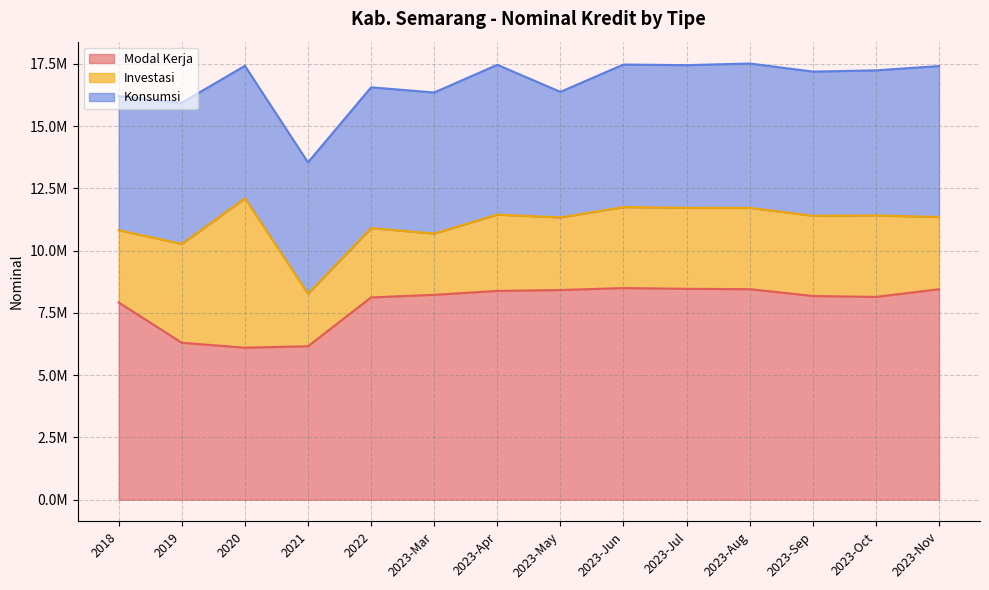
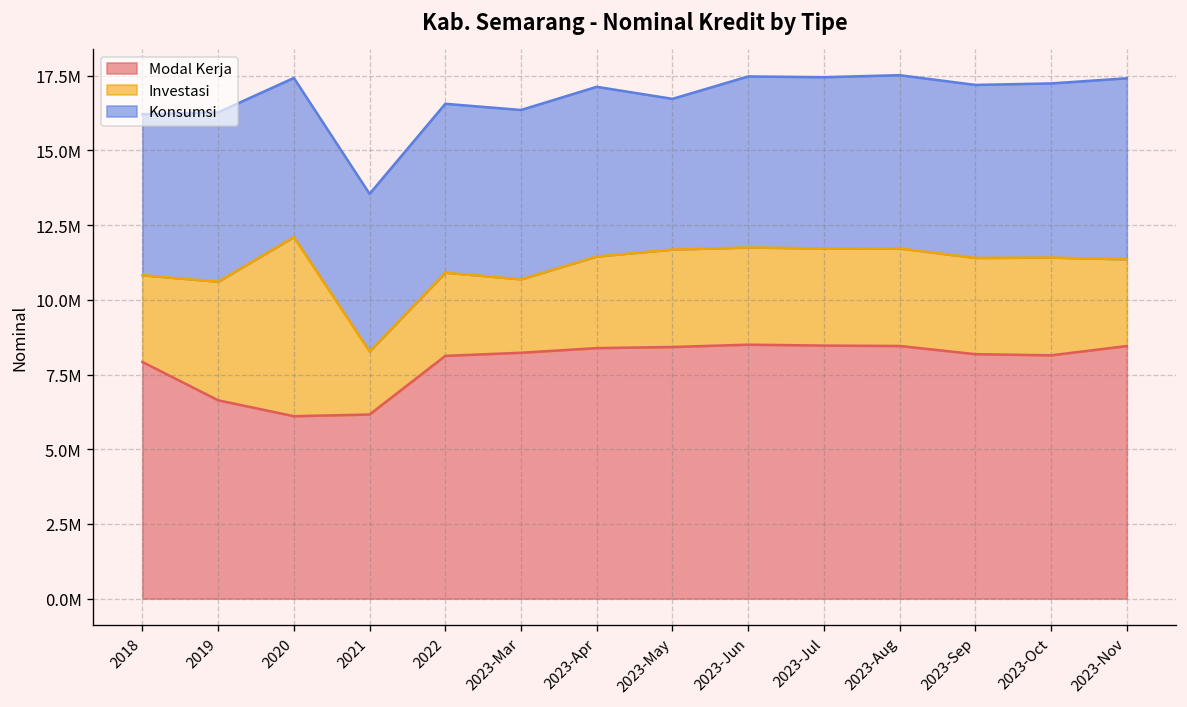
Modal Kerja, 2019: 6300000 -> 6600000
Konsumsi, 2023-Apr: 6000000 -> 5700000
Investasi, 2023-May: 2900000 -> 3300000
